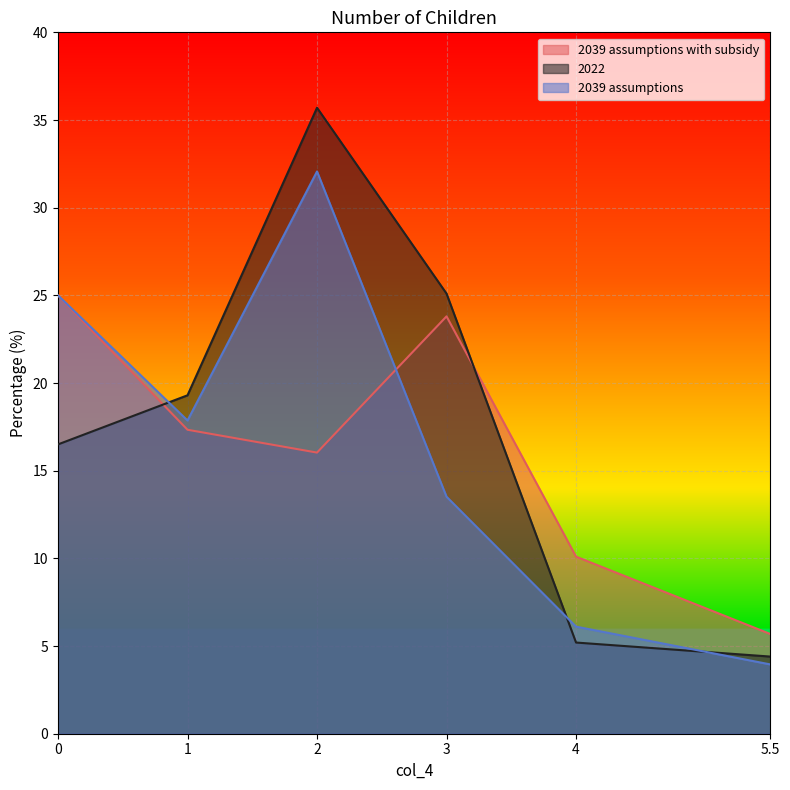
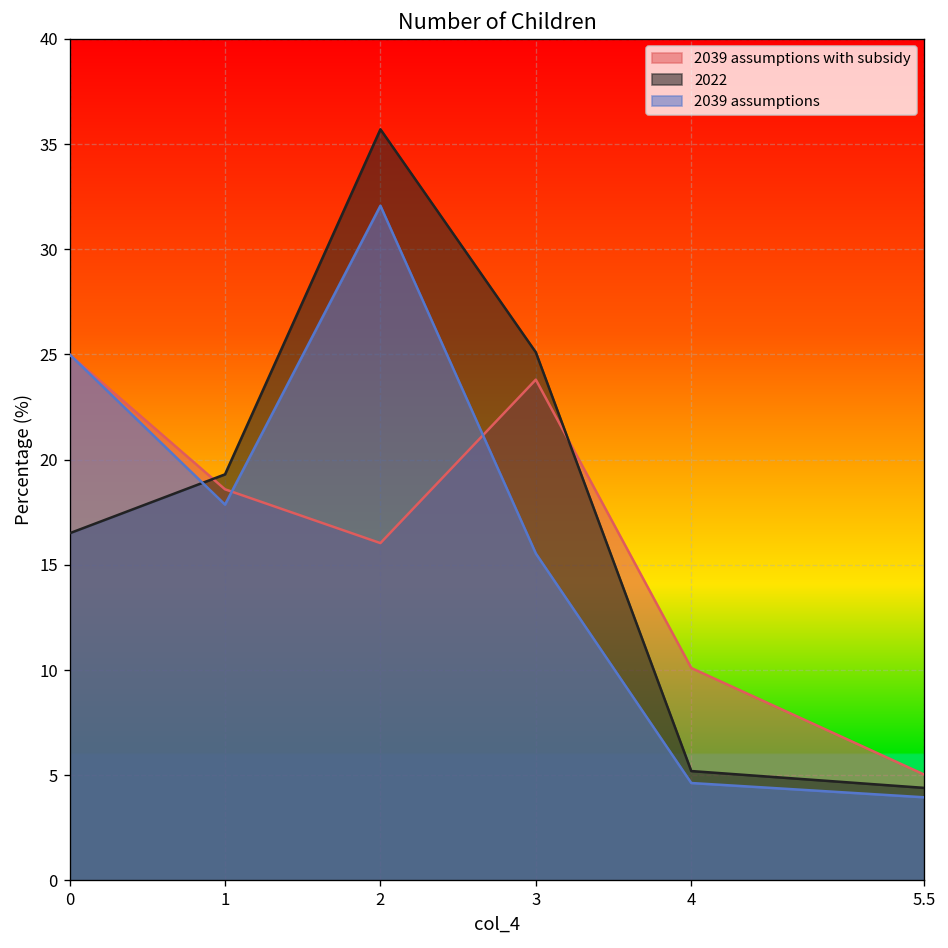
2039 assumptions with subsidy, 1: 17.3 -> 18.6
2039 assumptions, 3: 13.5 -> 15.5
2039 assumptions, 4: 6.1 -> 4.6
2039 assumptions with subsidy, 5.5: 5.7 -> 5.0
